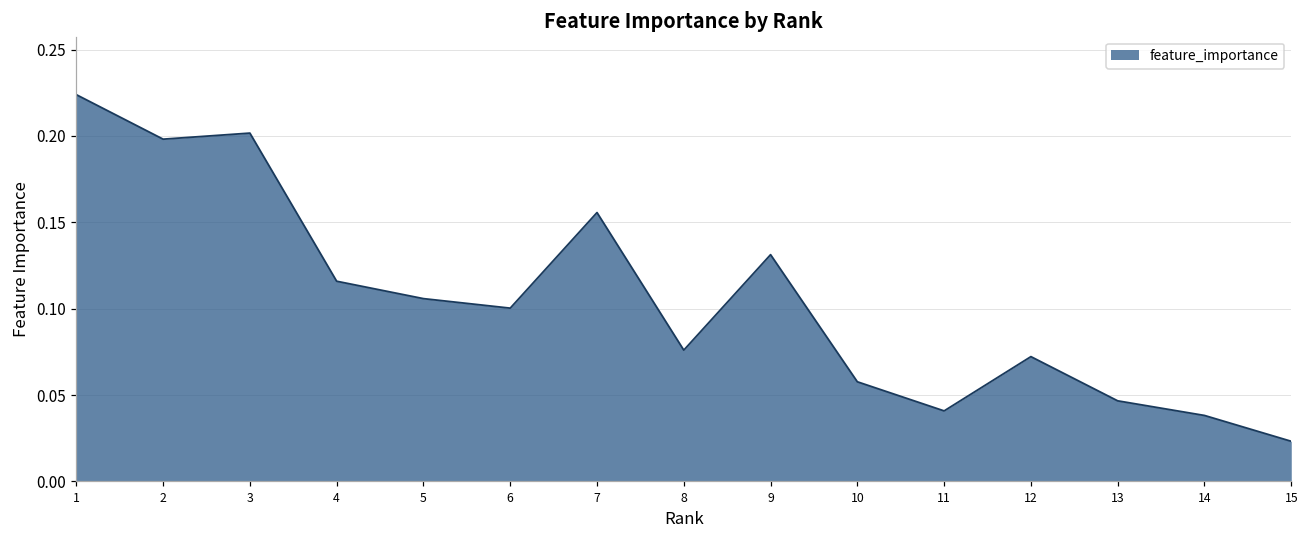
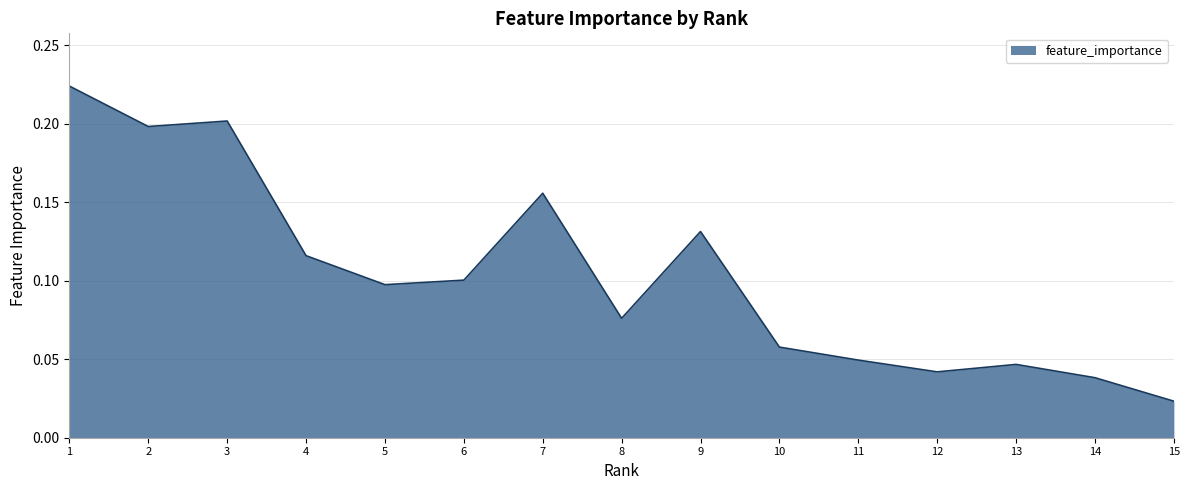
5: 0.106 -> 0.097
11: 0.041 -> 0.049
12: 0.072 -> 0.042
